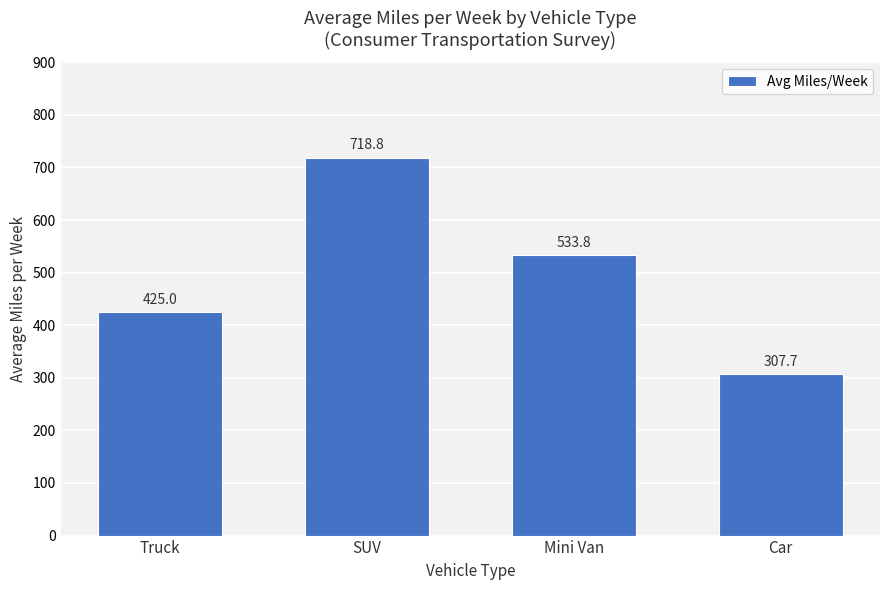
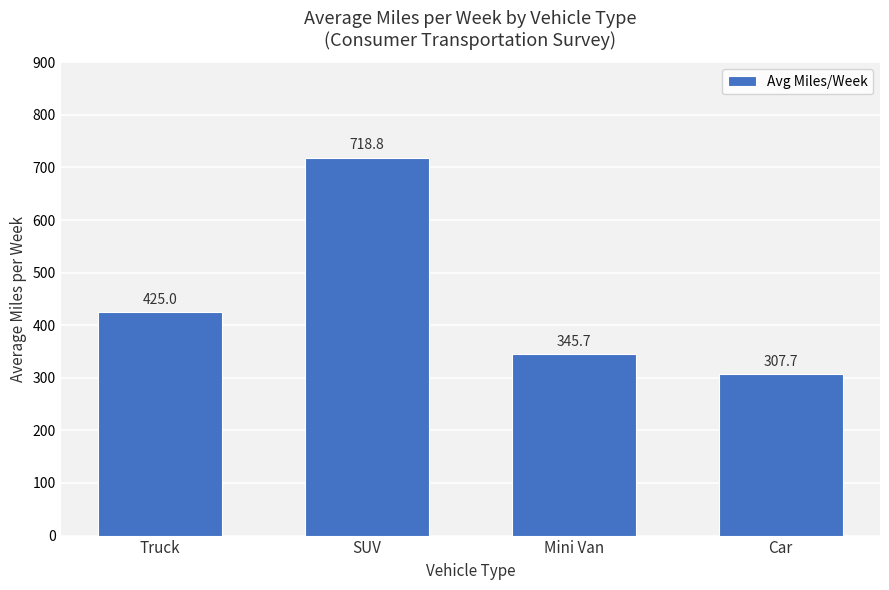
Mini Van: 533.8 -> 345.7
